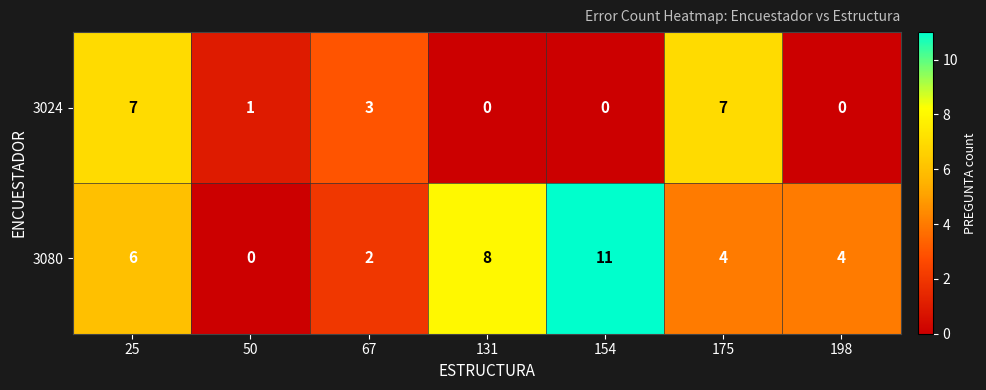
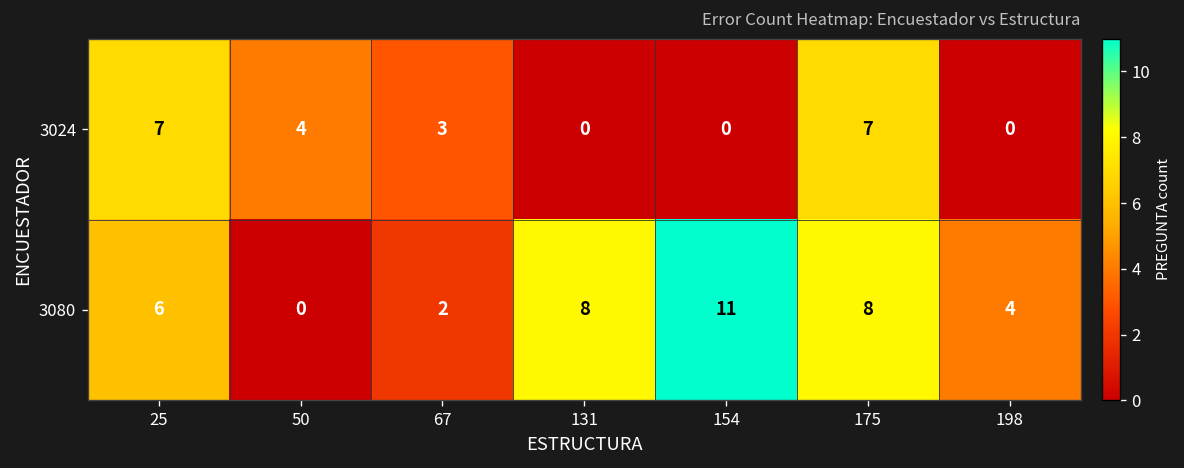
3024, 50: 1 -> 4
3080, 175: 4 -> 8
